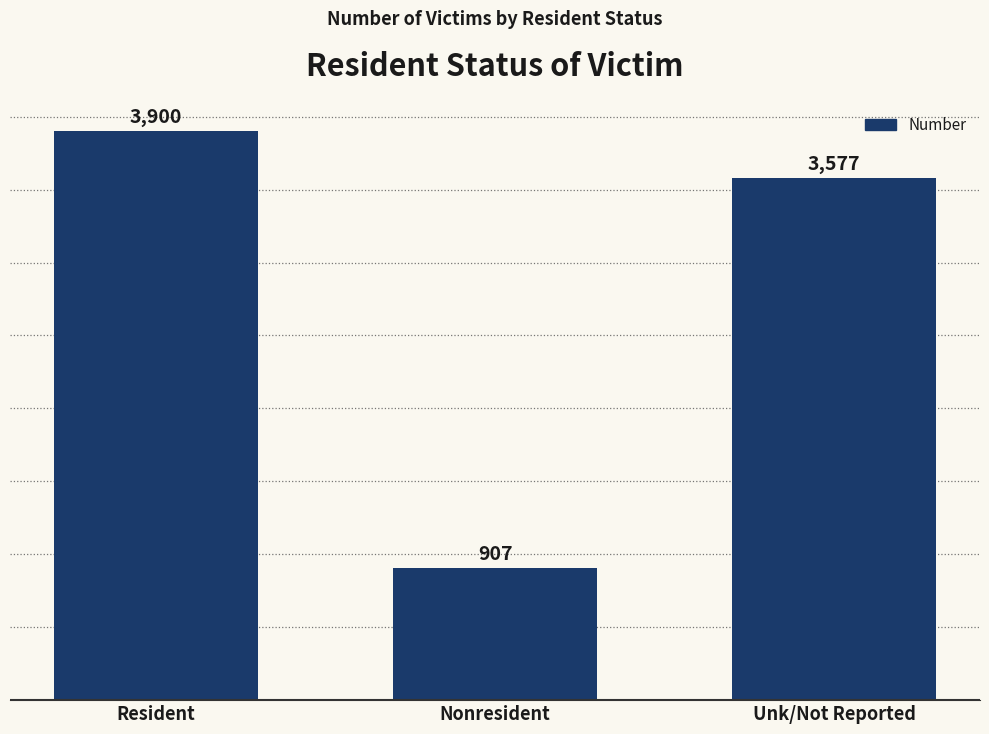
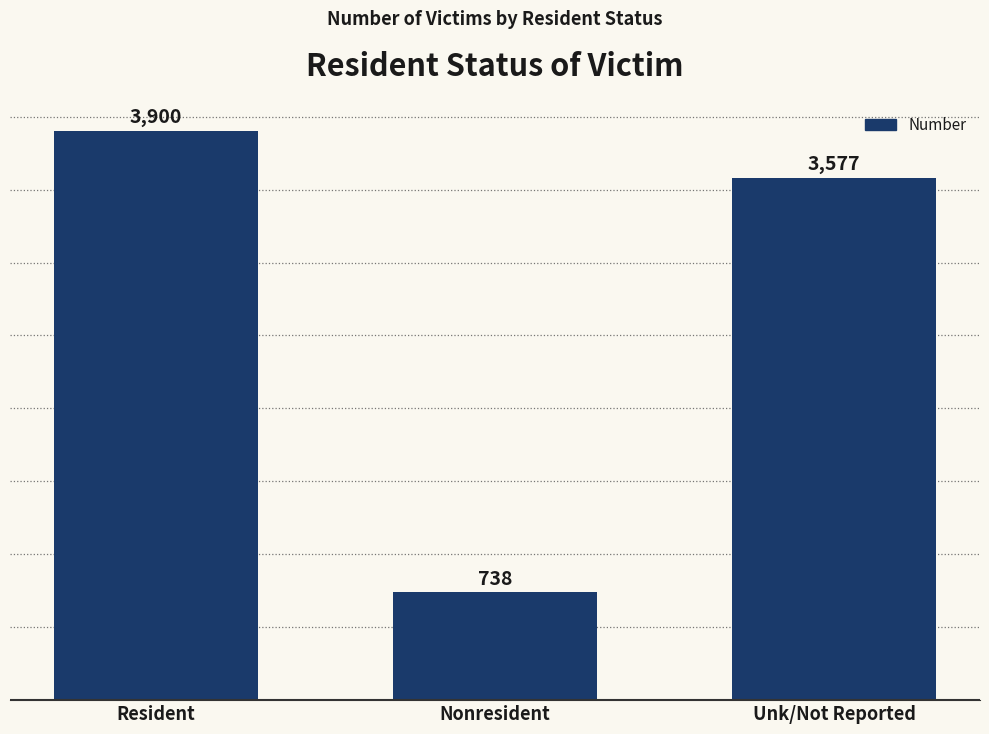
Nonresident: 907 -> 738
